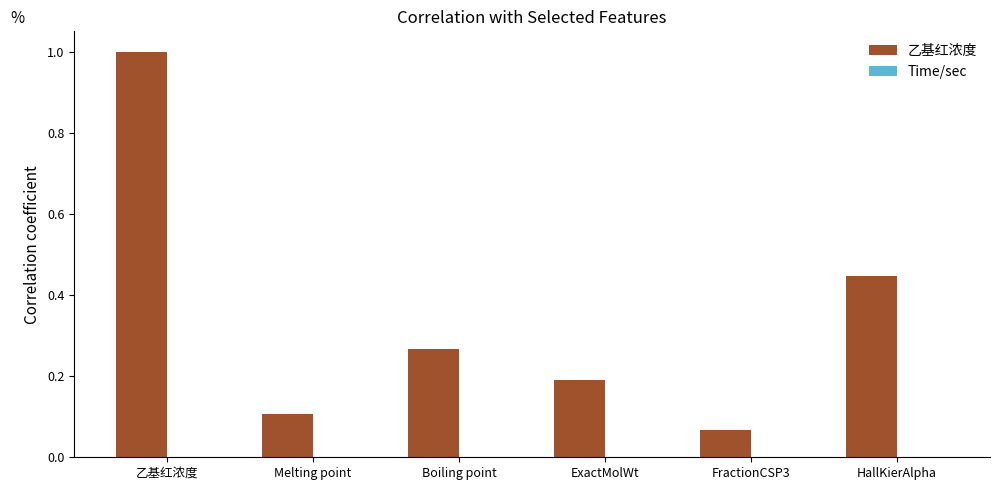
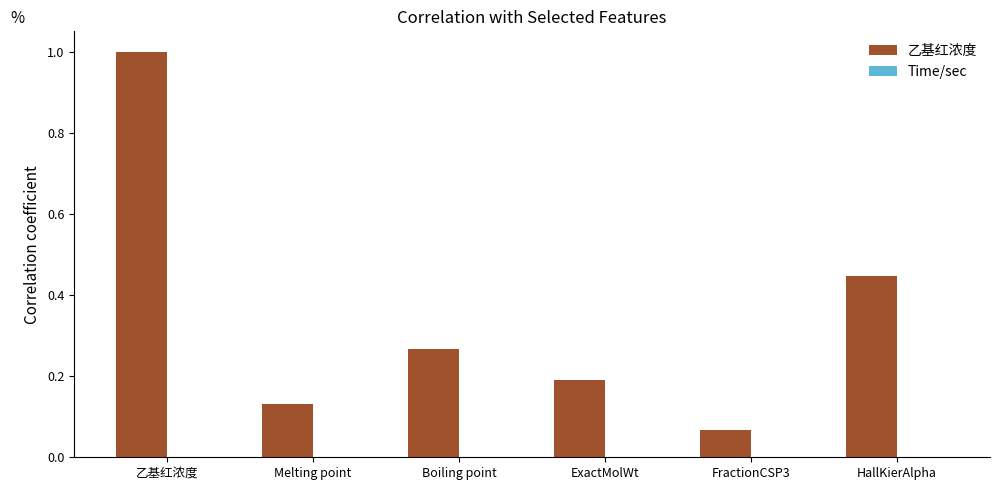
乙基红浓度, Melting point: 0.11 -> 0.13
